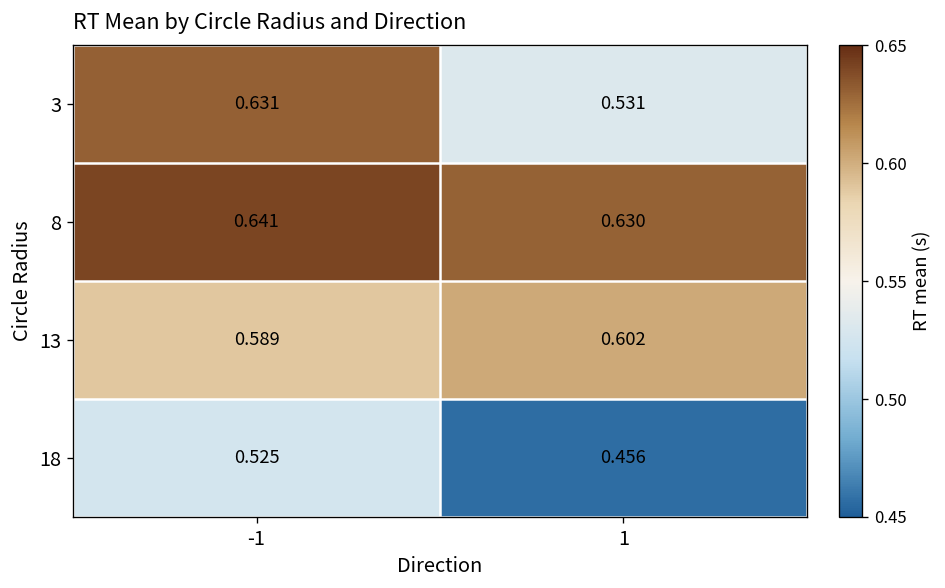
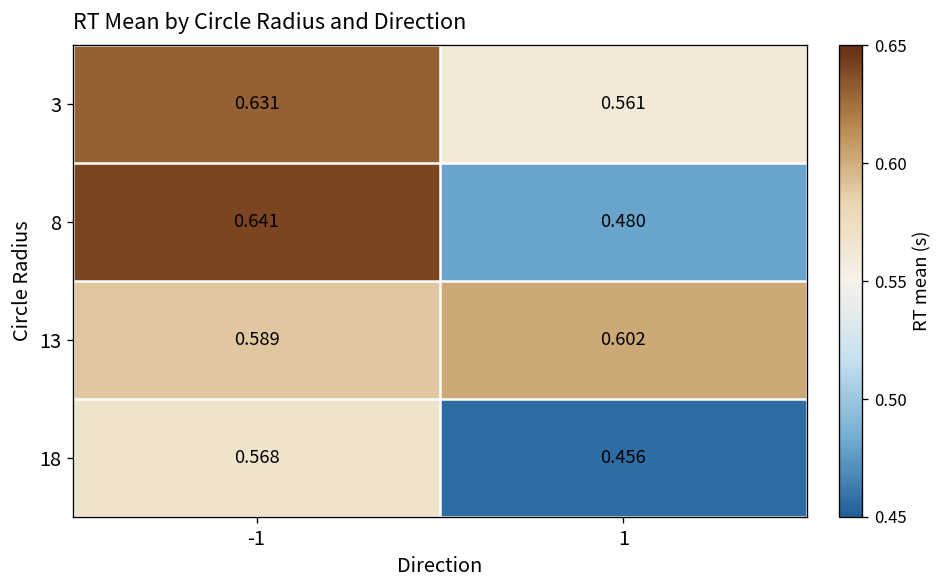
3, 1: 0.531 -> 0.561
8, 1: 0.630 -> 0.480
18, -1: 0.525 -> 0.568
